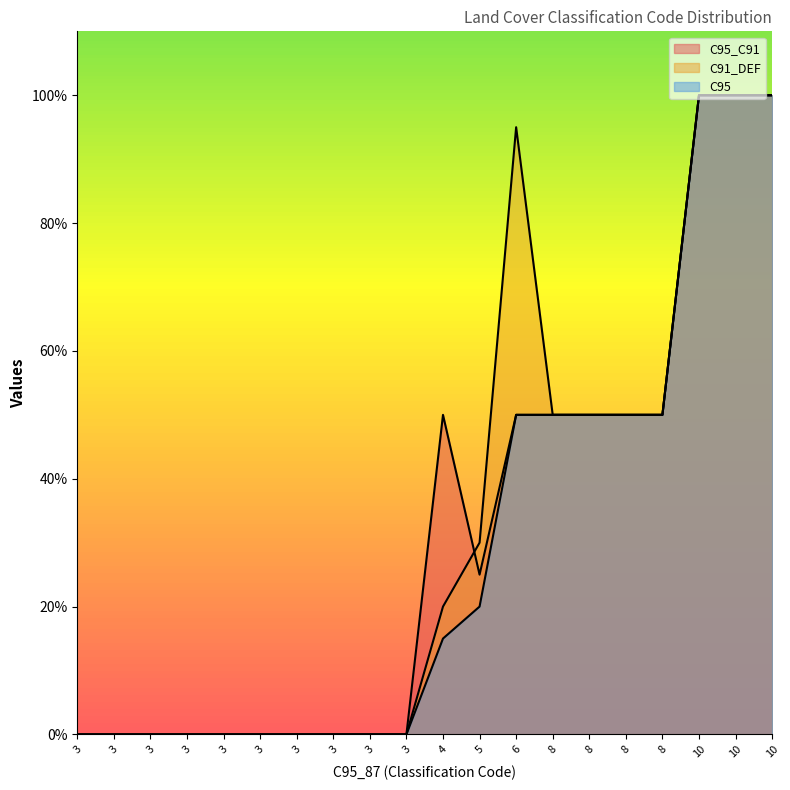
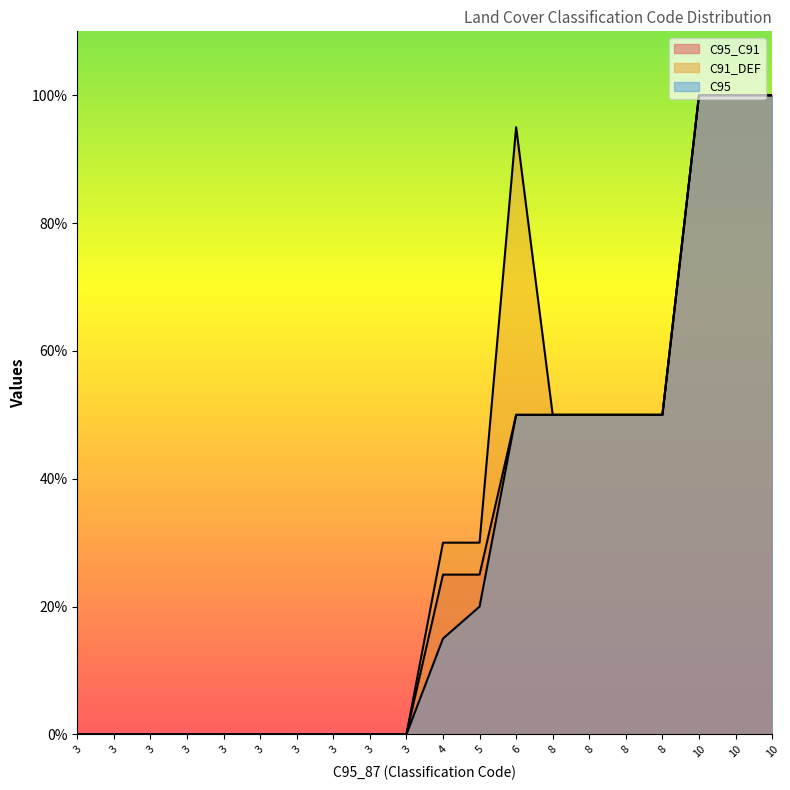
C95_C91, 4: 50% -> 25%
C91_DEF, 4: 20% -> 30%
